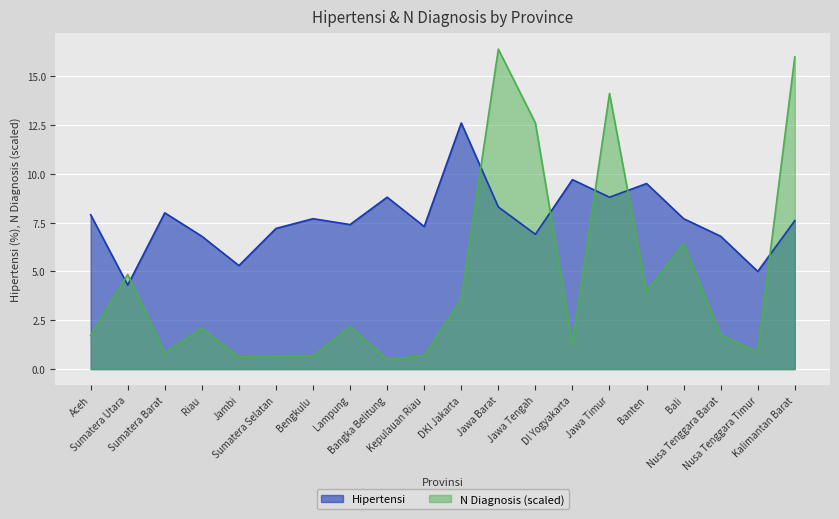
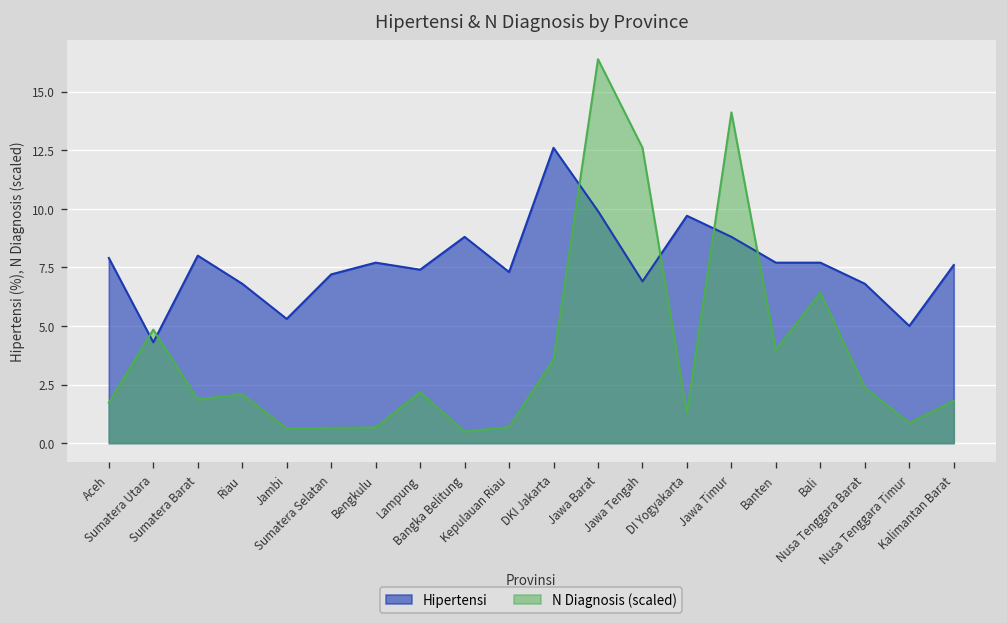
N Diagnosis (scaled), Sumatera Barat: 0.8 -> 1.9
Hipertensi, Jawa Barat: 8.3 -> 9.9
Hipertensi, Banten: 9.5 -> 7.7
N Diagnosis (scaled), Nusa Tenggara Barat: 1.7 -> 2.4
N Diagnosis (scaled), Kalimantan Barat: 16.0 -> 1.8
